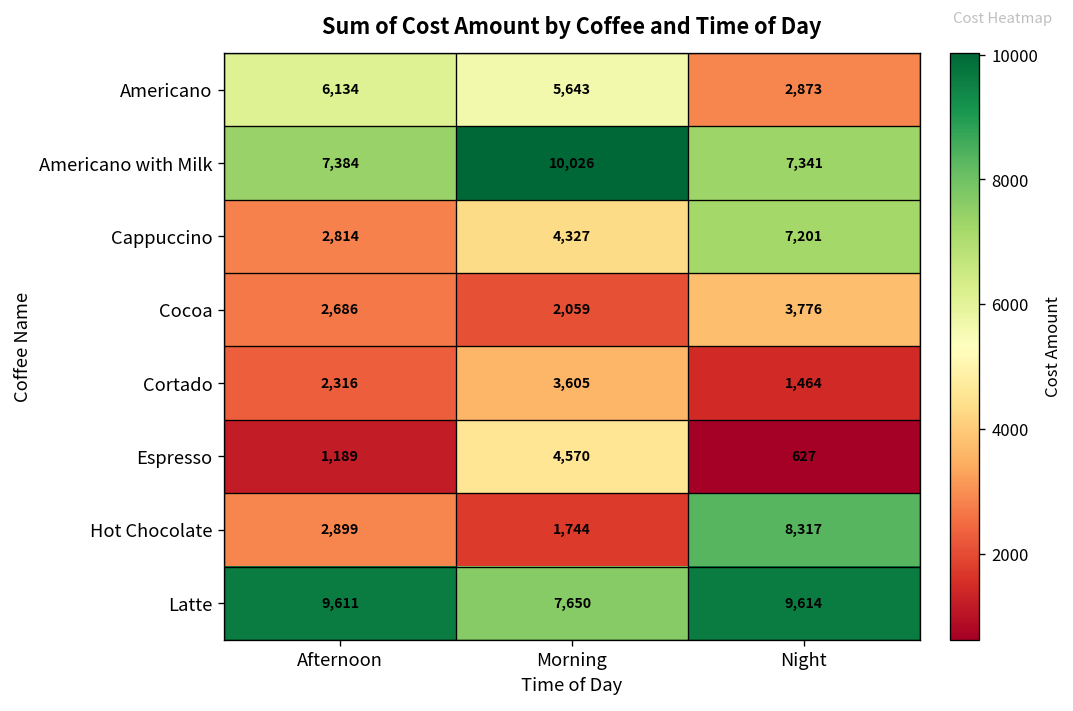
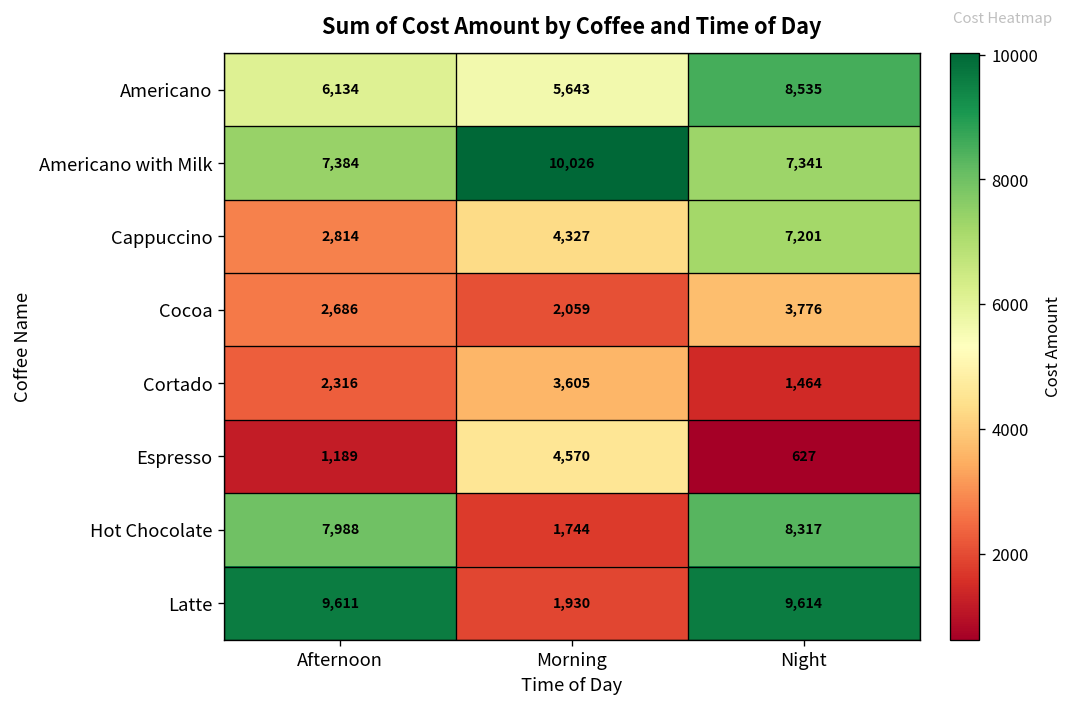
Americano, Night: 2,873 -> 8,535
Hot Chocolate, Afternoon: 2,899 -> 7,988
Latte, Morning: 7,650 -> 1,930
